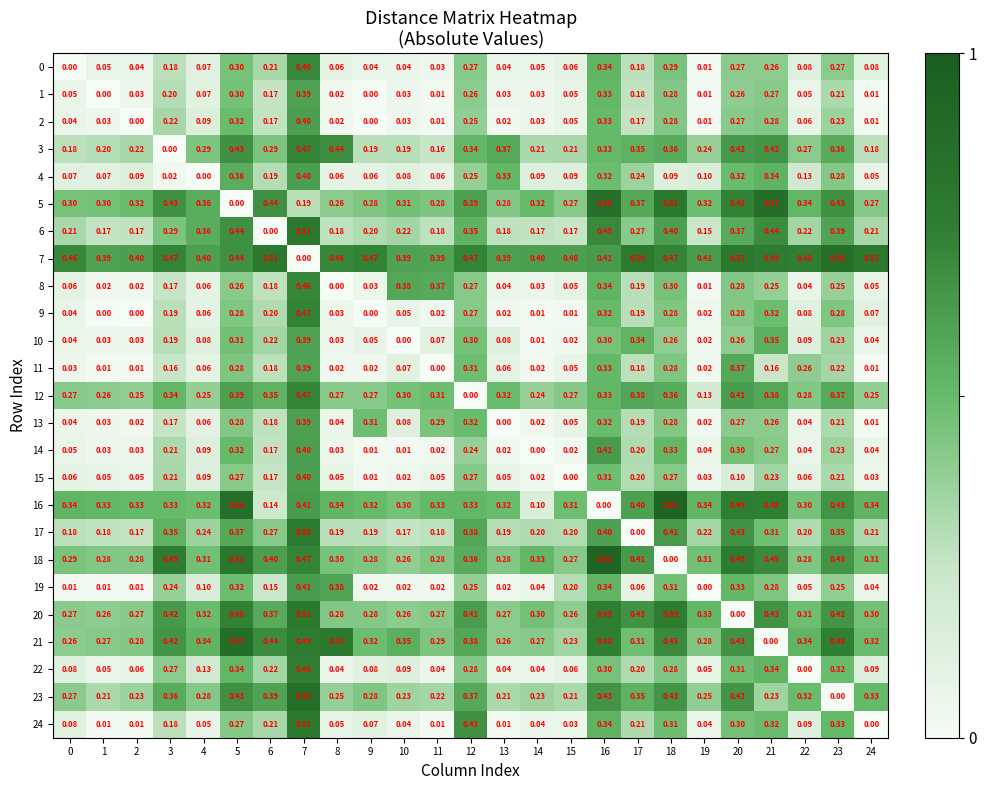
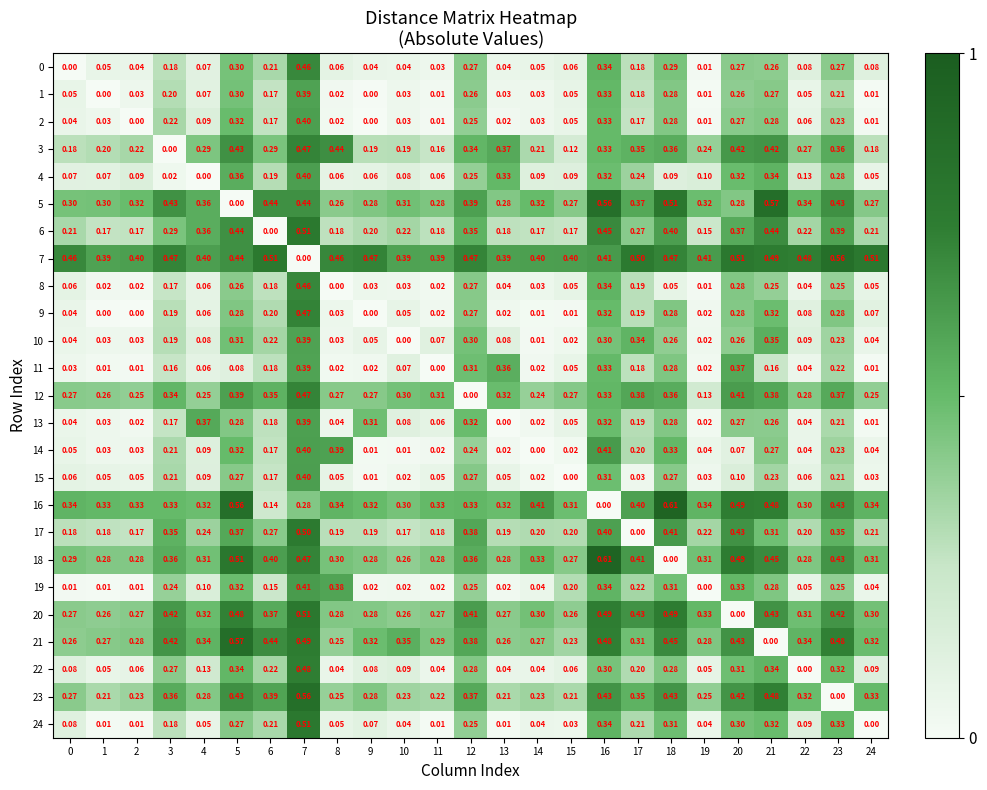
3, 15: 0.21 -> 0.12
5, 7: 0.19 -> 0.44
5, 20: 0.48 -> 0.28
8, 10: 0.38 -> 0.03
8, 11: 0.37 -> 0.02
8, 18: 0.30 -> 0.05
11, 5: 0.28 -> 0.08
11, 13: 0.06 -> 0.36
11, 22: 0.26 -> 0.04
13, 4: 0.06 -> 0.37
13, 11: 0.29 -> 0.06
14, 8: 0.03 -> 0.39
14, 20: 0.30 -> 0.07
15, 17: 0.20 -> 0.03
16, 7: 0.41 -> 0.28
16, 14: 0.10 -> 0.41
18, 3: 0.49 -> 0.36
19, 17: 0.06 -> 0.22
21, 8: 0.51 -> 0.25
23, 21: 0.23 -> 0.48
24, 12: 0.43 -> 0.25
